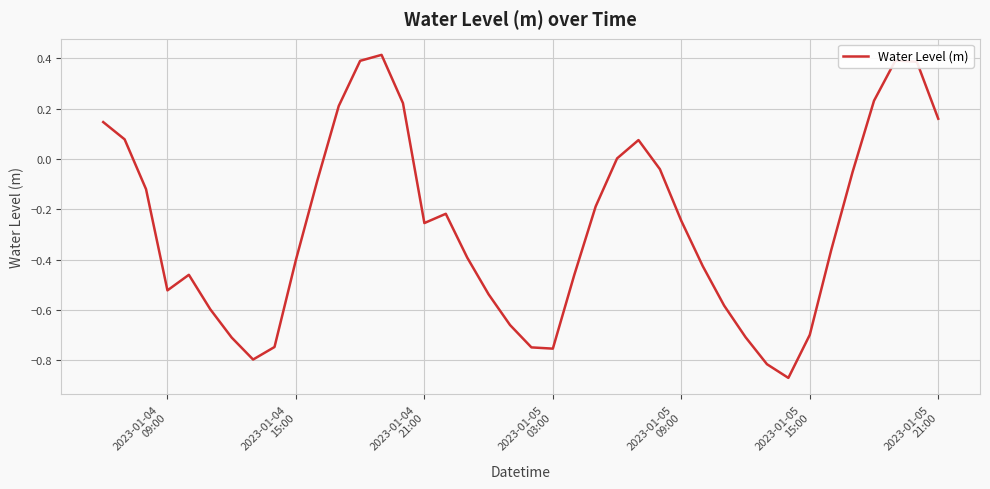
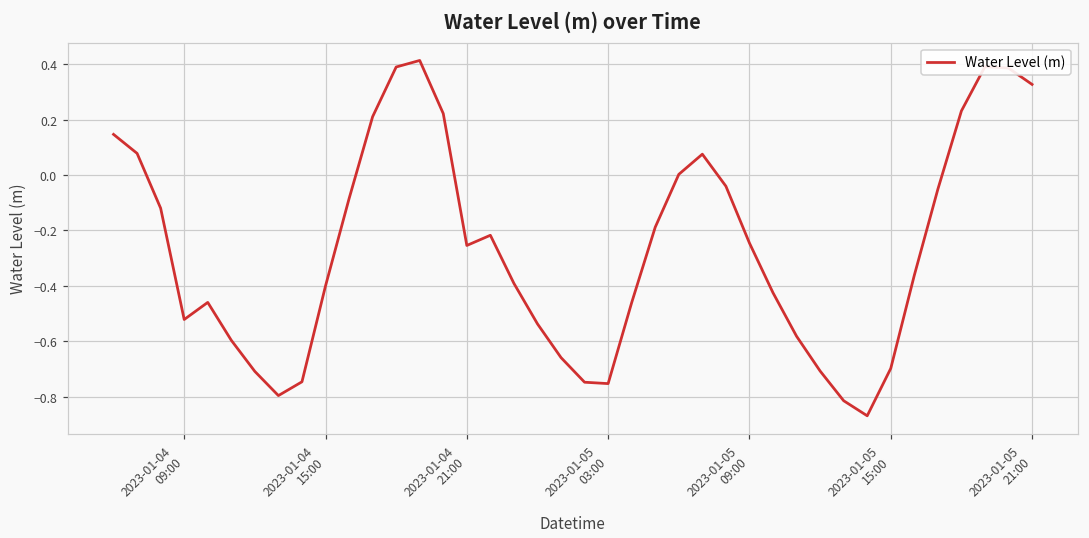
2023-01-05 21:00: 0.16 -> 0.33
